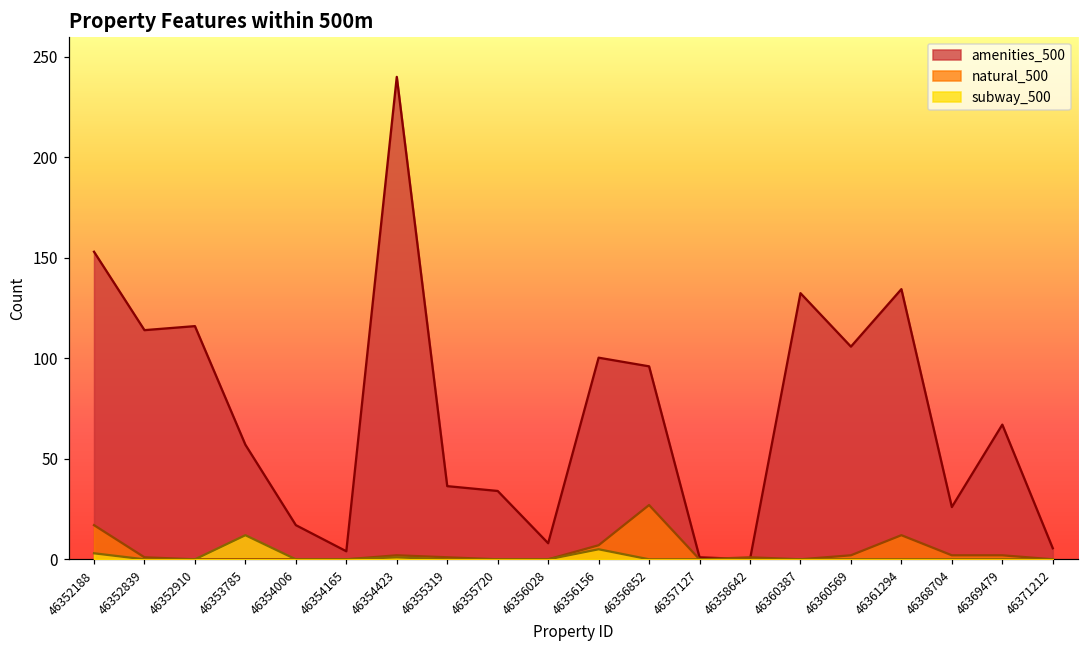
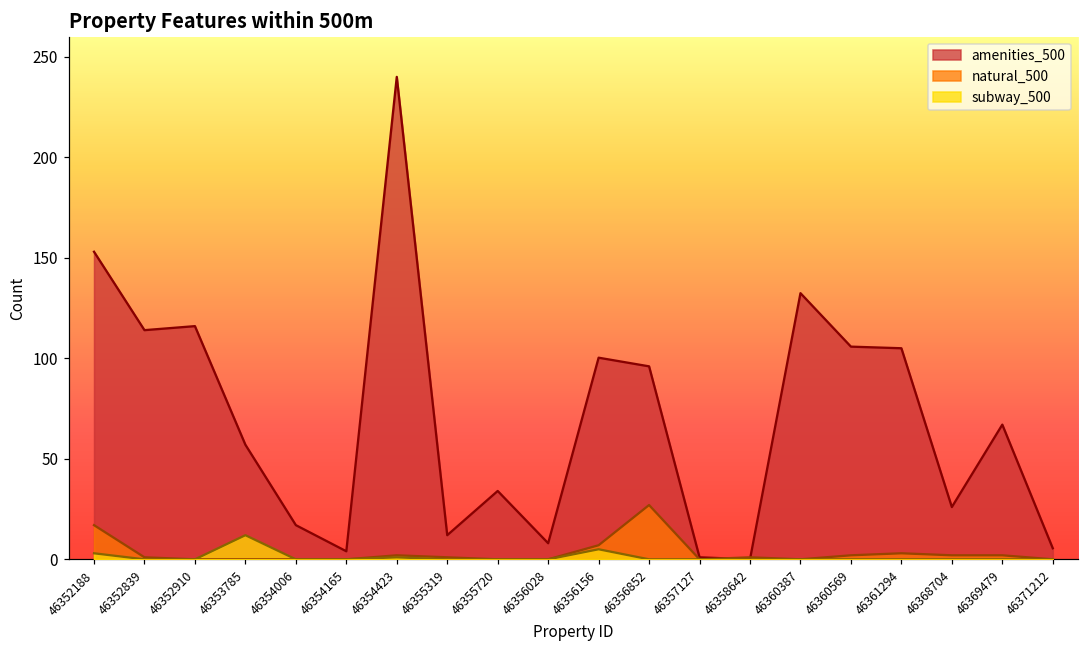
amenities_500, 46355319: 36 -> 12
amenities_500, 46361294: 134 -> 105
natural_500, 46361294: 12 -> 3
